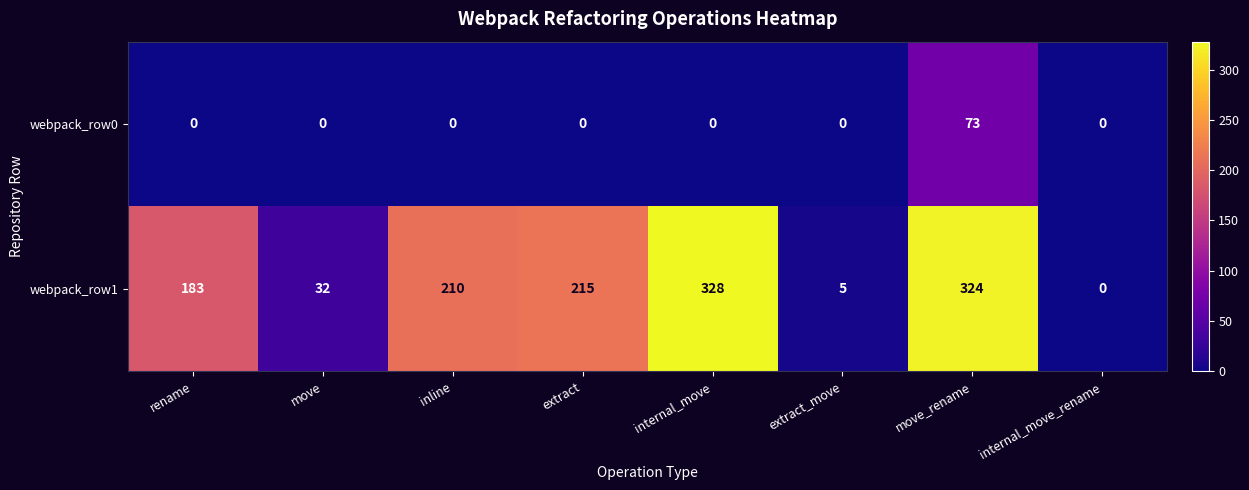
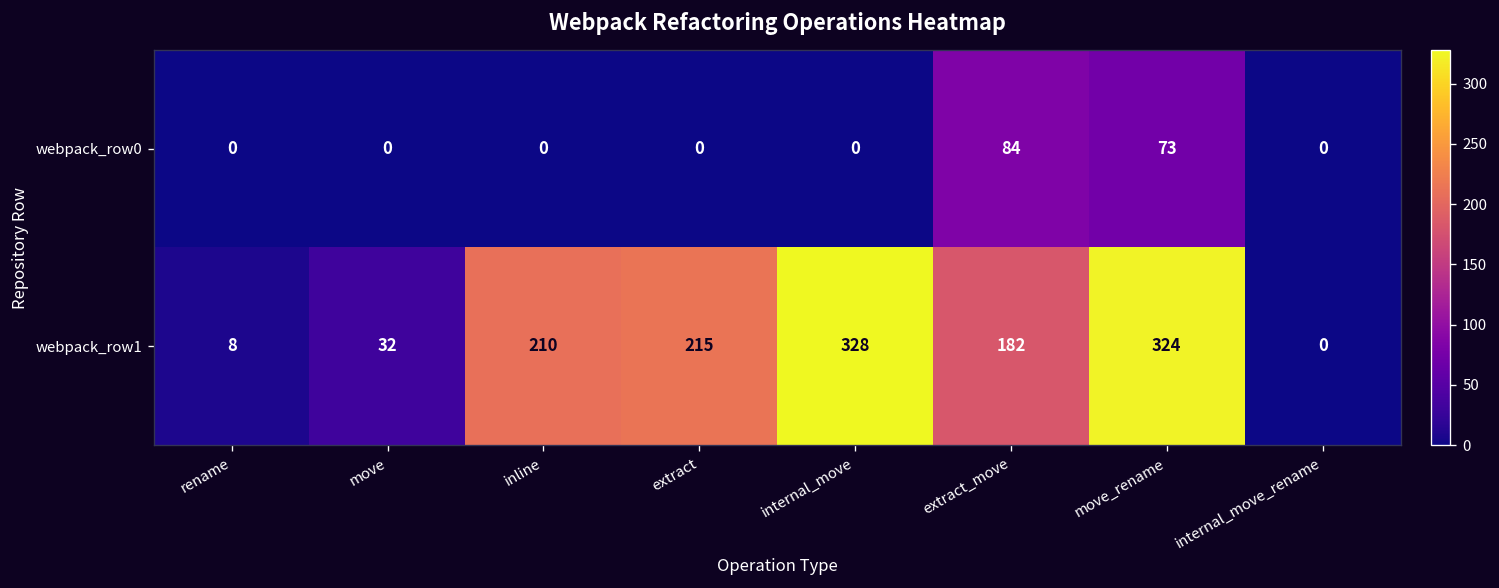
webpack_row0, extract_move: 0 -> 84
webpack_row1, rename: 183 -> 8
webpack_row1, extract_move: 5 -> 182
